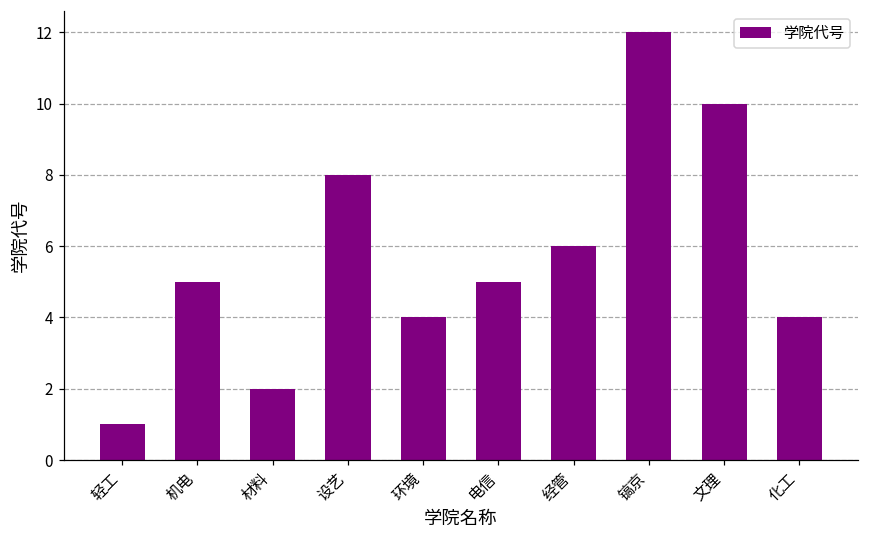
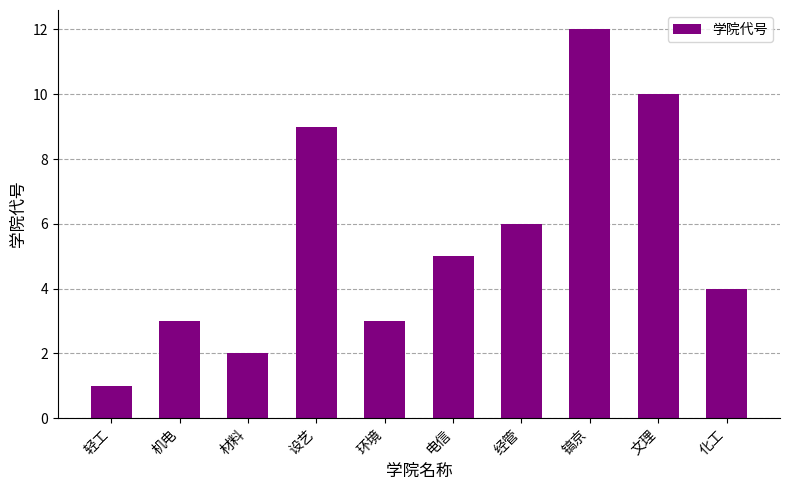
机电: 5 -> 3
设艺: 8 -> 9
环境: 4 -> 3
